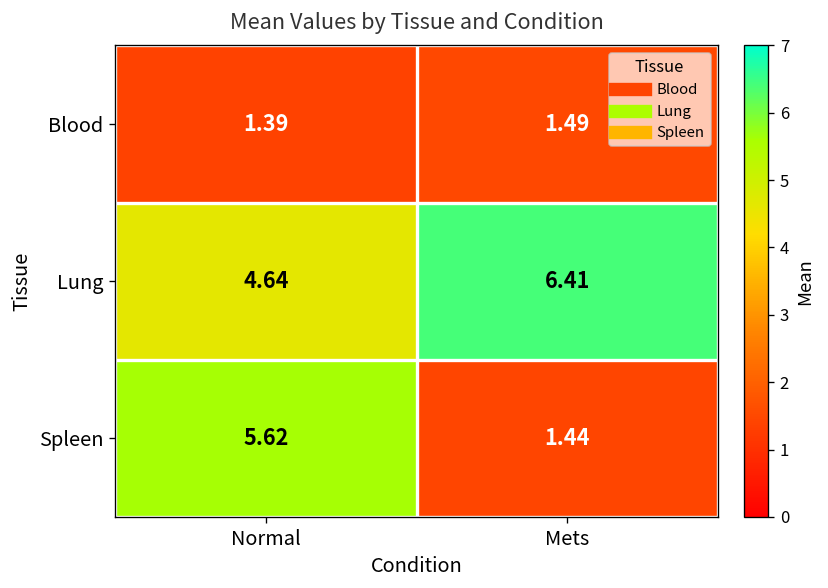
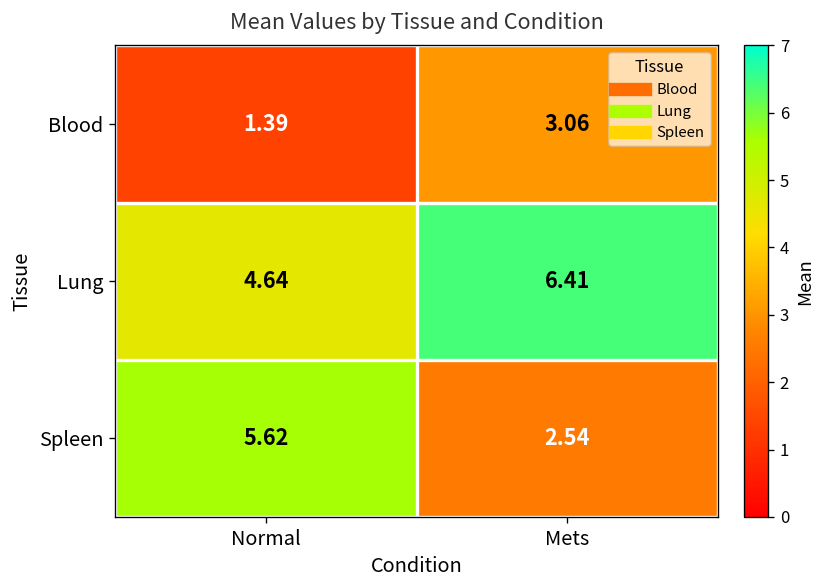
Blood, Mets: 1.49 -> 3.06
Spleen, Mets: 1.44 -> 2.54
